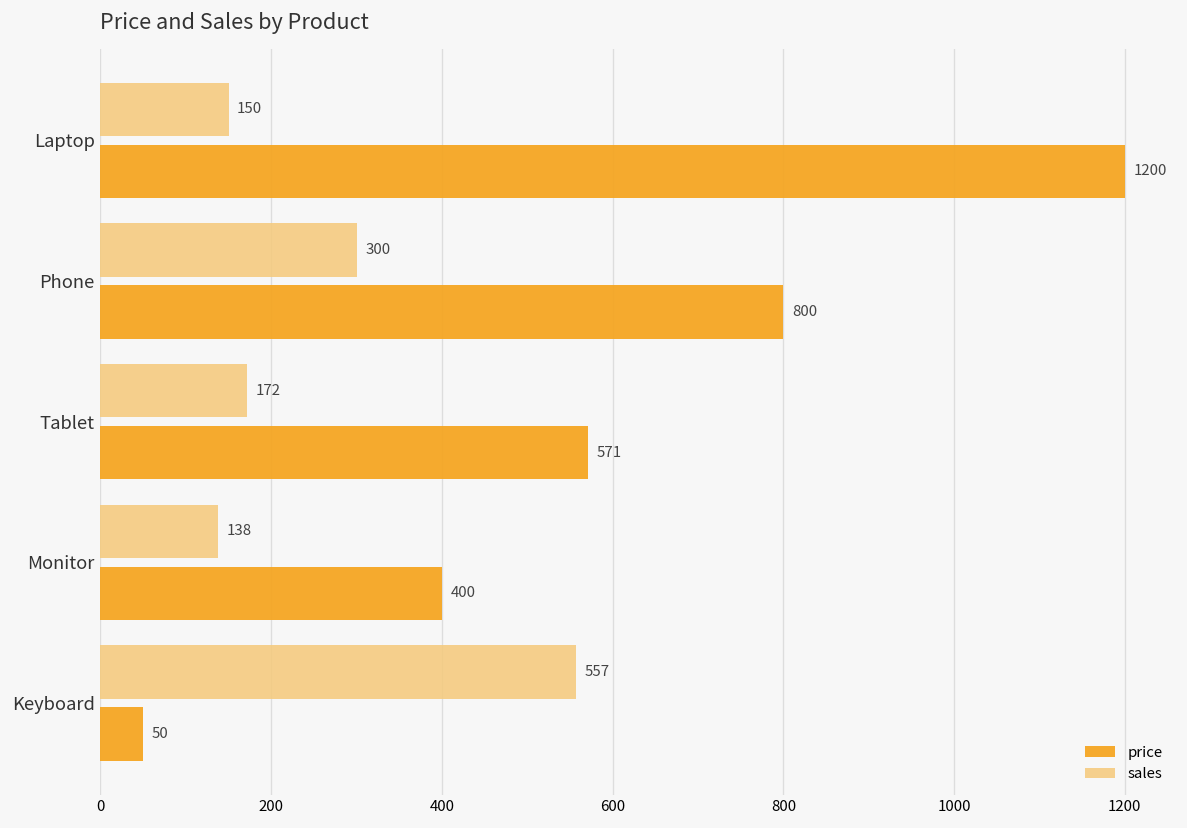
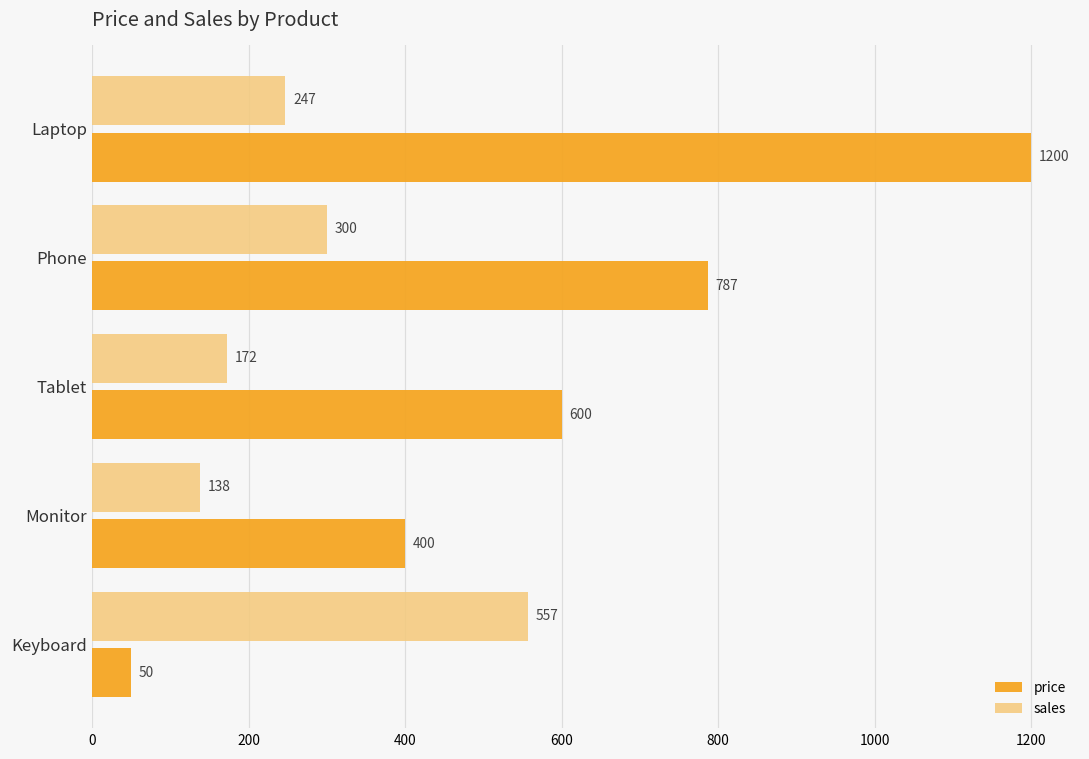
sales, Laptop: 150 -> 247
price, Phone: 800 -> 787
price, Tablet: 571 -> 600
